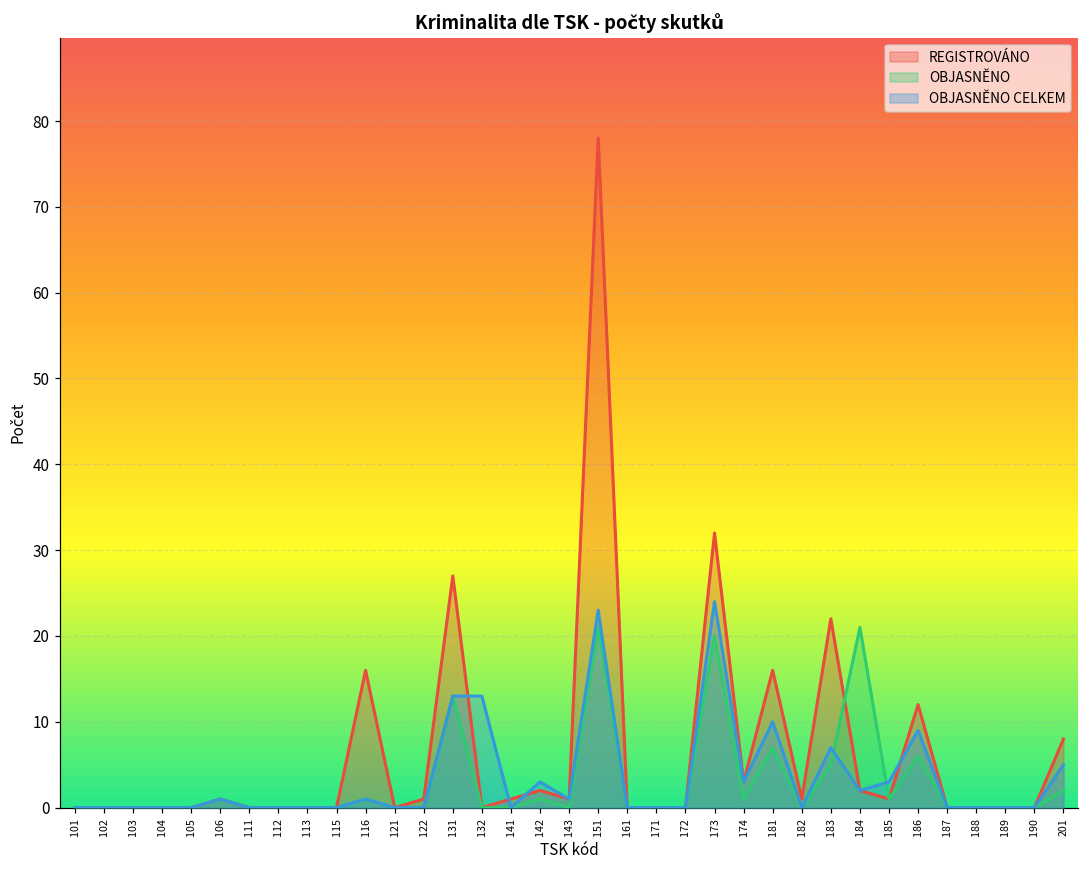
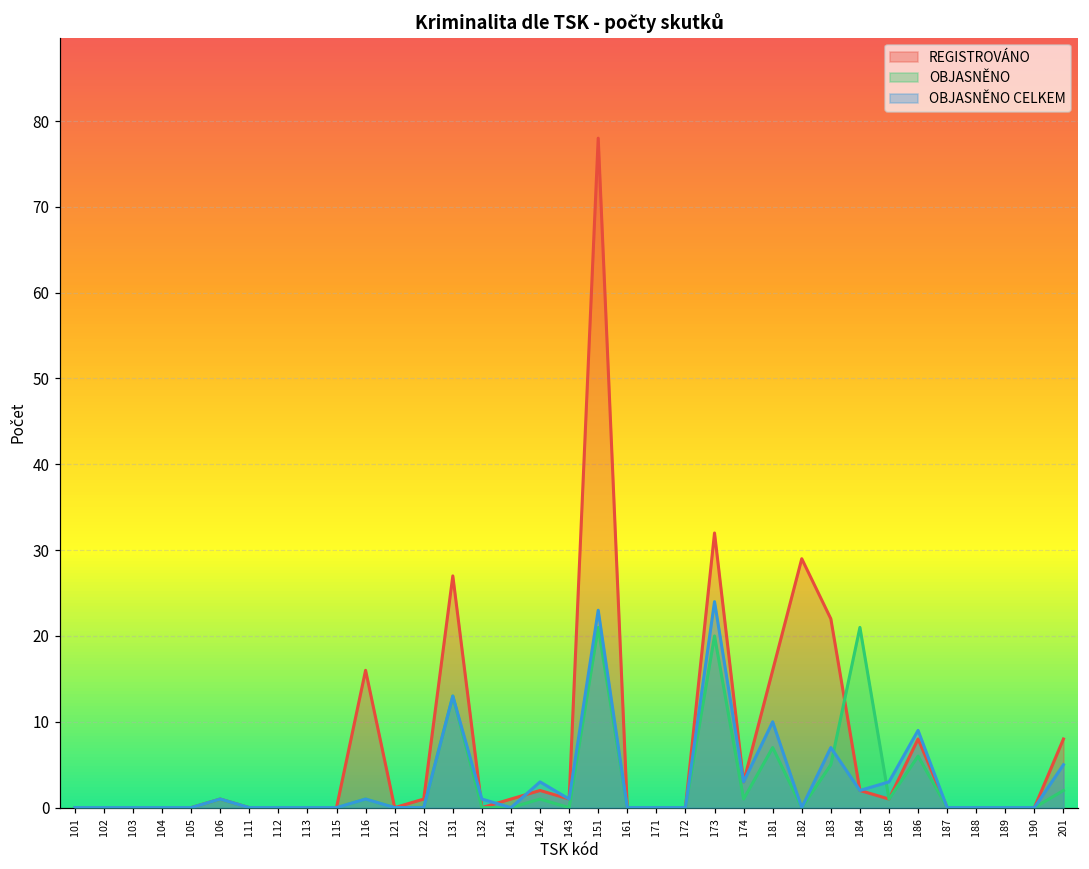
OBJASNĚNO CELKEM, 132: 13 -> 1
REGISTROVÁNO, 182: 1 -> 29
REGISTROVÁNO, 186: 12 -> 8
